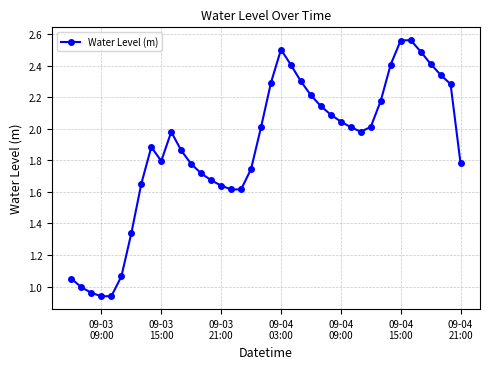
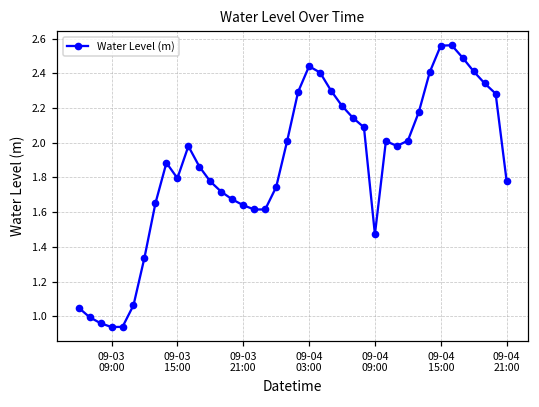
09-04 03:00: 2.50 -> 2.44
09-04 09:00: 2.05 -> 1.47
